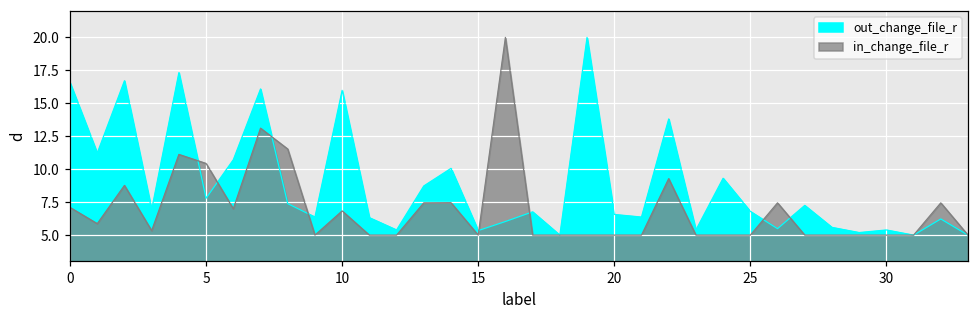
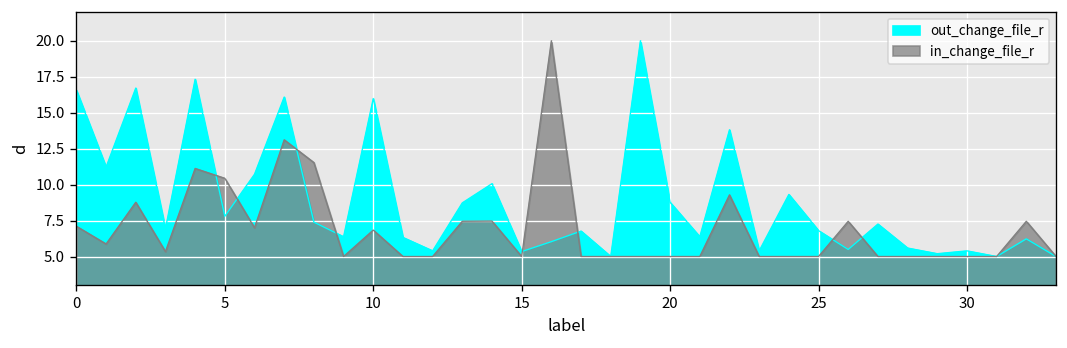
out_change_file_r, 20: 6.6 -> 8.8
